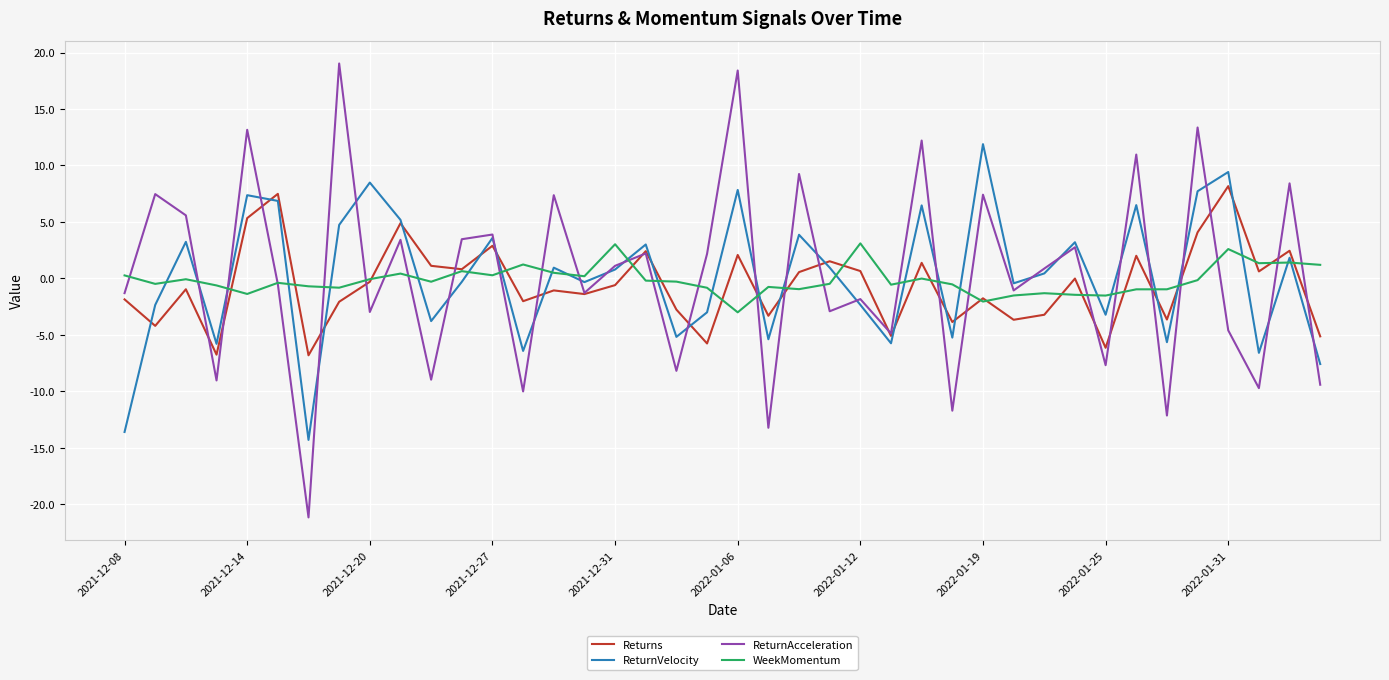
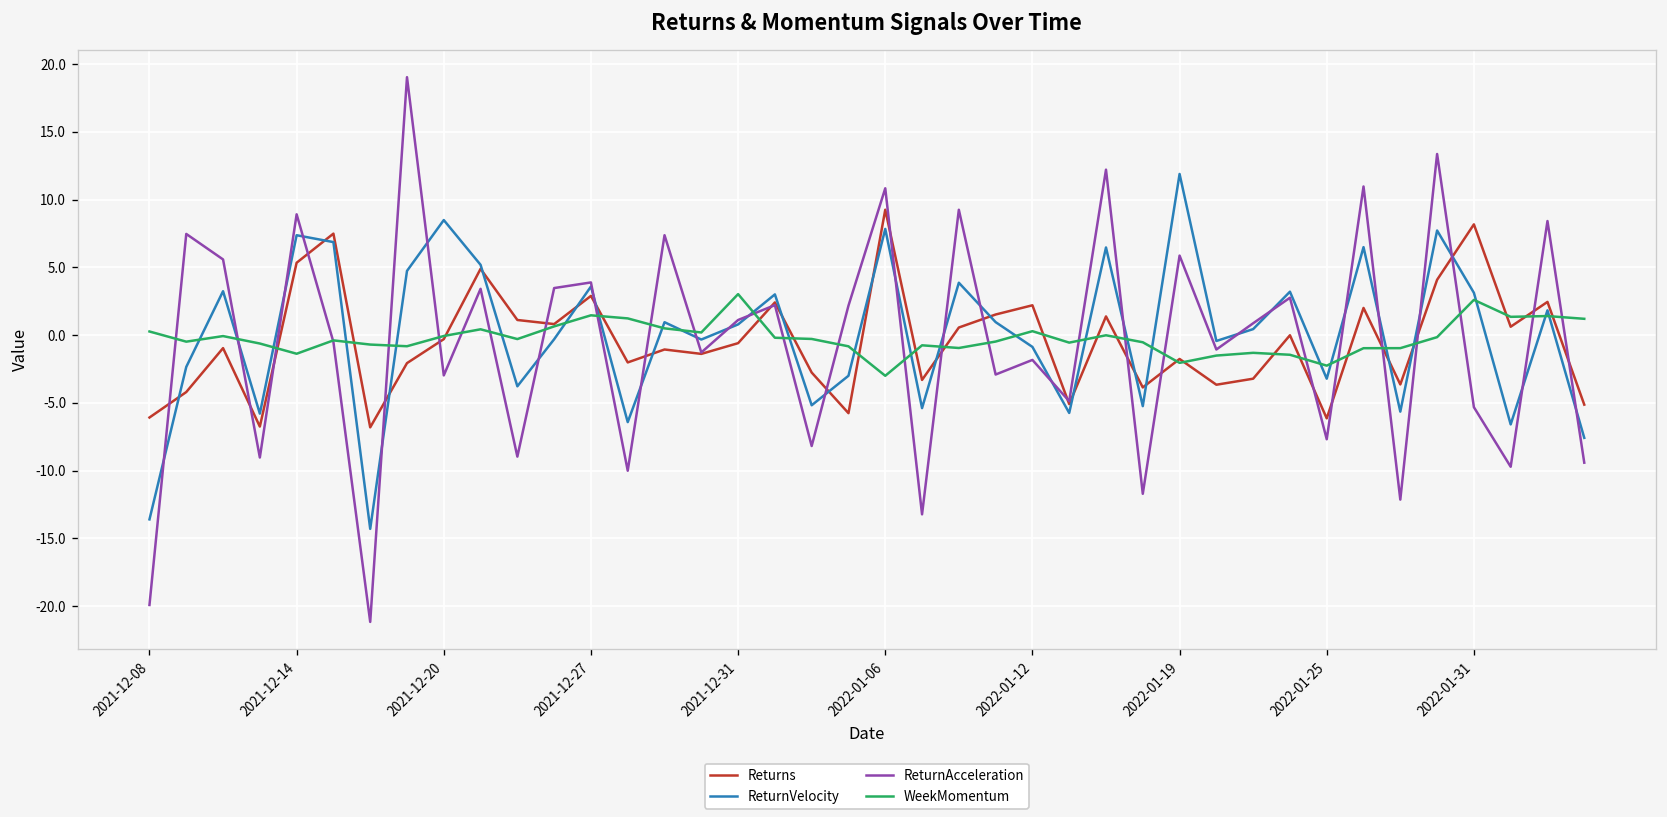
Returns, 2021-12-08: -1.9 -> -6.1
ReturnAcceleration, 2021-12-08: -1.3 -> -19.9
ReturnAcceleration, 2021-12-14: 13.2 -> 8.9
WeekMomentum, 2021-12-27: 0.3 -> 1.5
Returns, 2022-01-06: 2.1 -> 9.3
ReturnAcceleration, 2022-01-06: 18.4 -> 10.8
Returns, 2022-01-12: 0.7 -> 2.2
ReturnVelocity, 2022-01-12: -2.3 -> -0.9
WeekMomentum, 2022-01-12: 3.1 -> 0.3
ReturnAcceleration, 2022-01-19: 7.4 -> 5.9
WeekMomentum, 2022-01-25: -1.5 -> -2.3
ReturnVelocity, 2022-01-31: 9.4 -> 3.1
ReturnAcceleration, 2022-01-31: -4.6 -> -5.3
